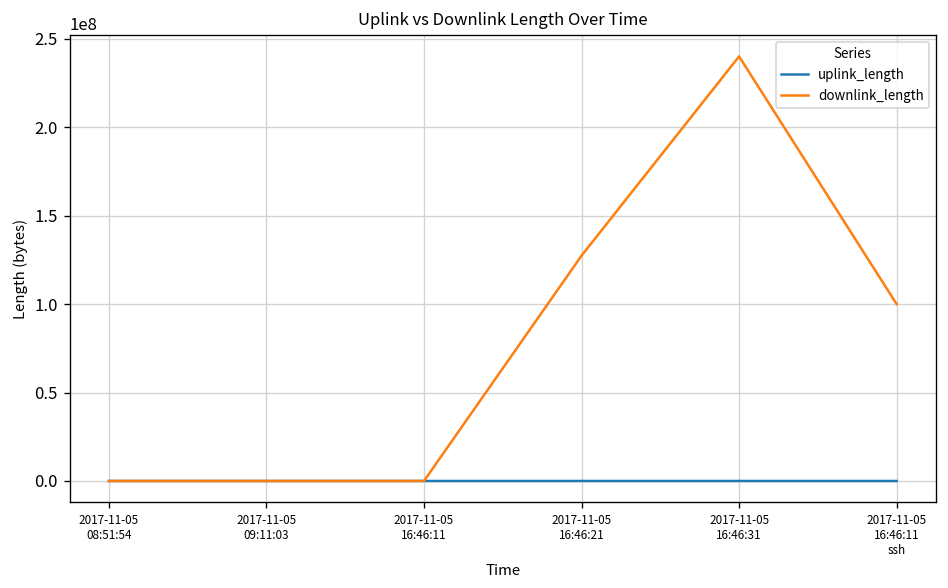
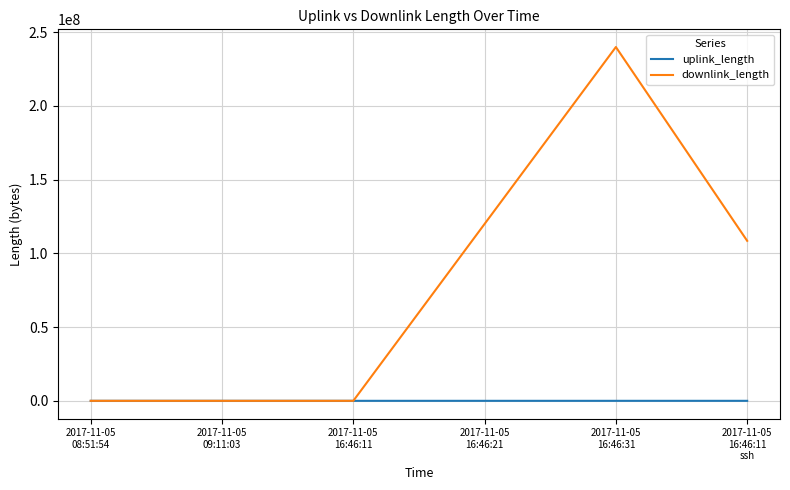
downlink_length, 2017-11-05 16:46:21: 127000000 -> 120000000
downlink_length, 2017-11-05 16:46:11 ssh: 100000000 -> 109000000
